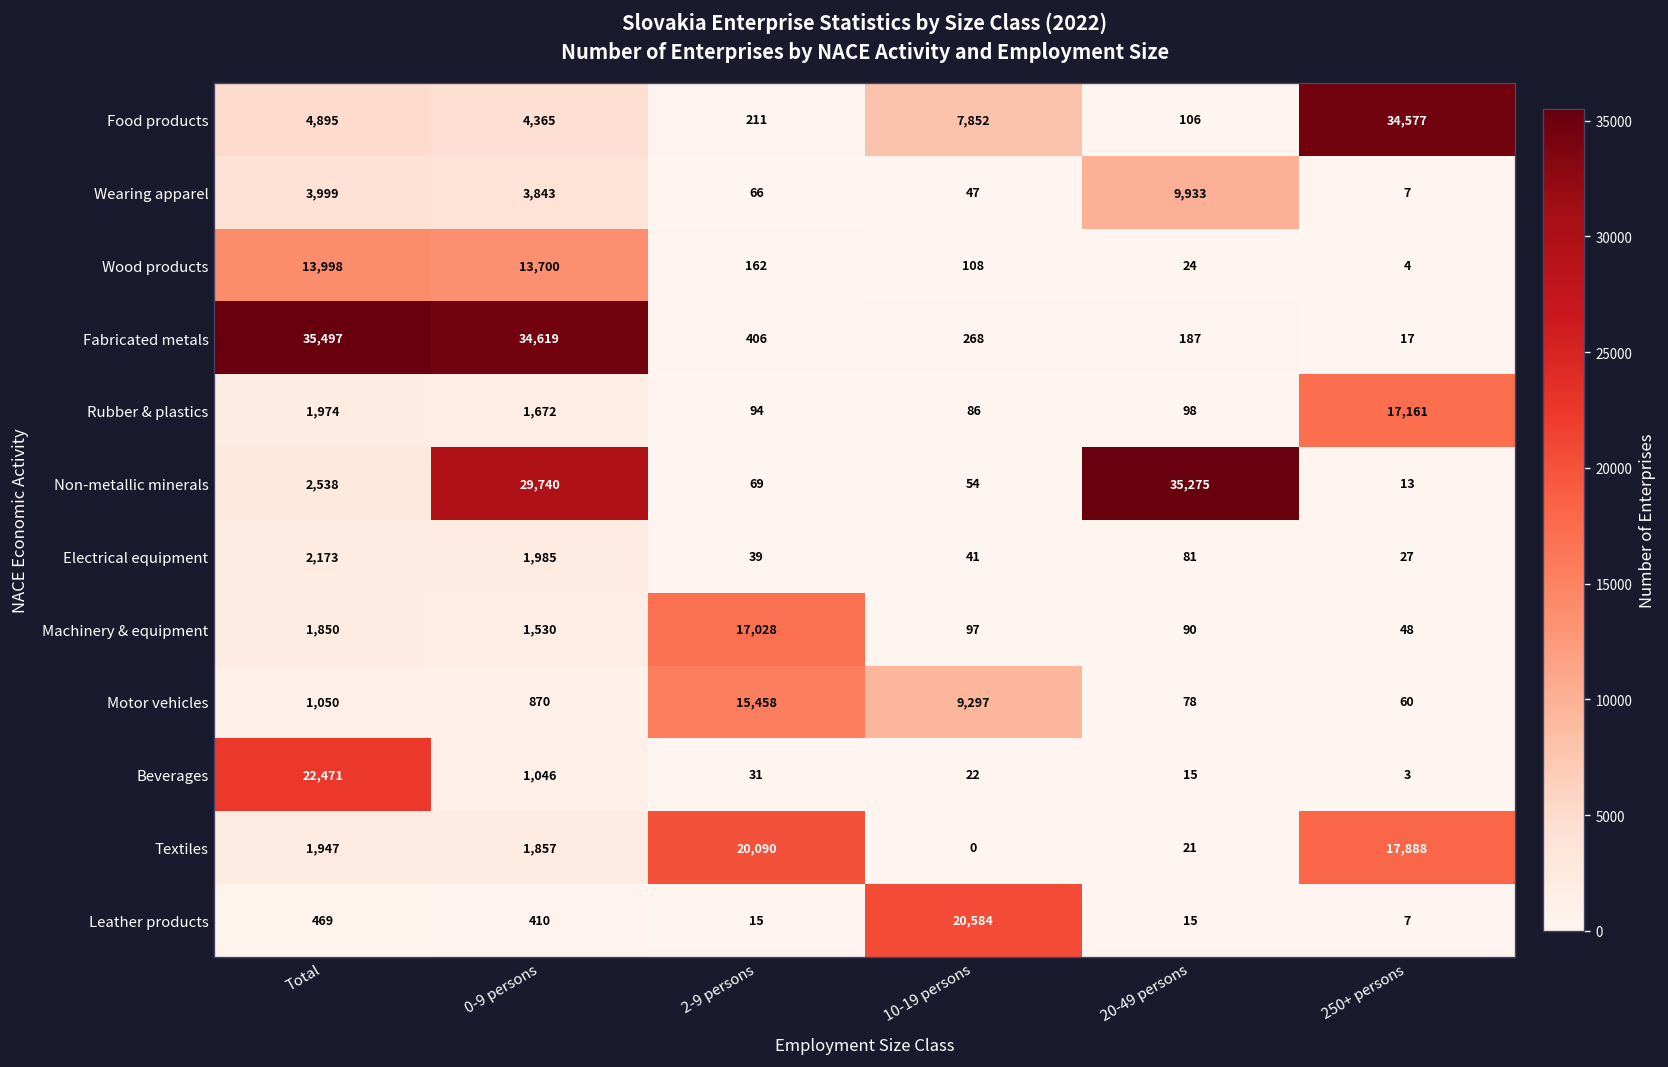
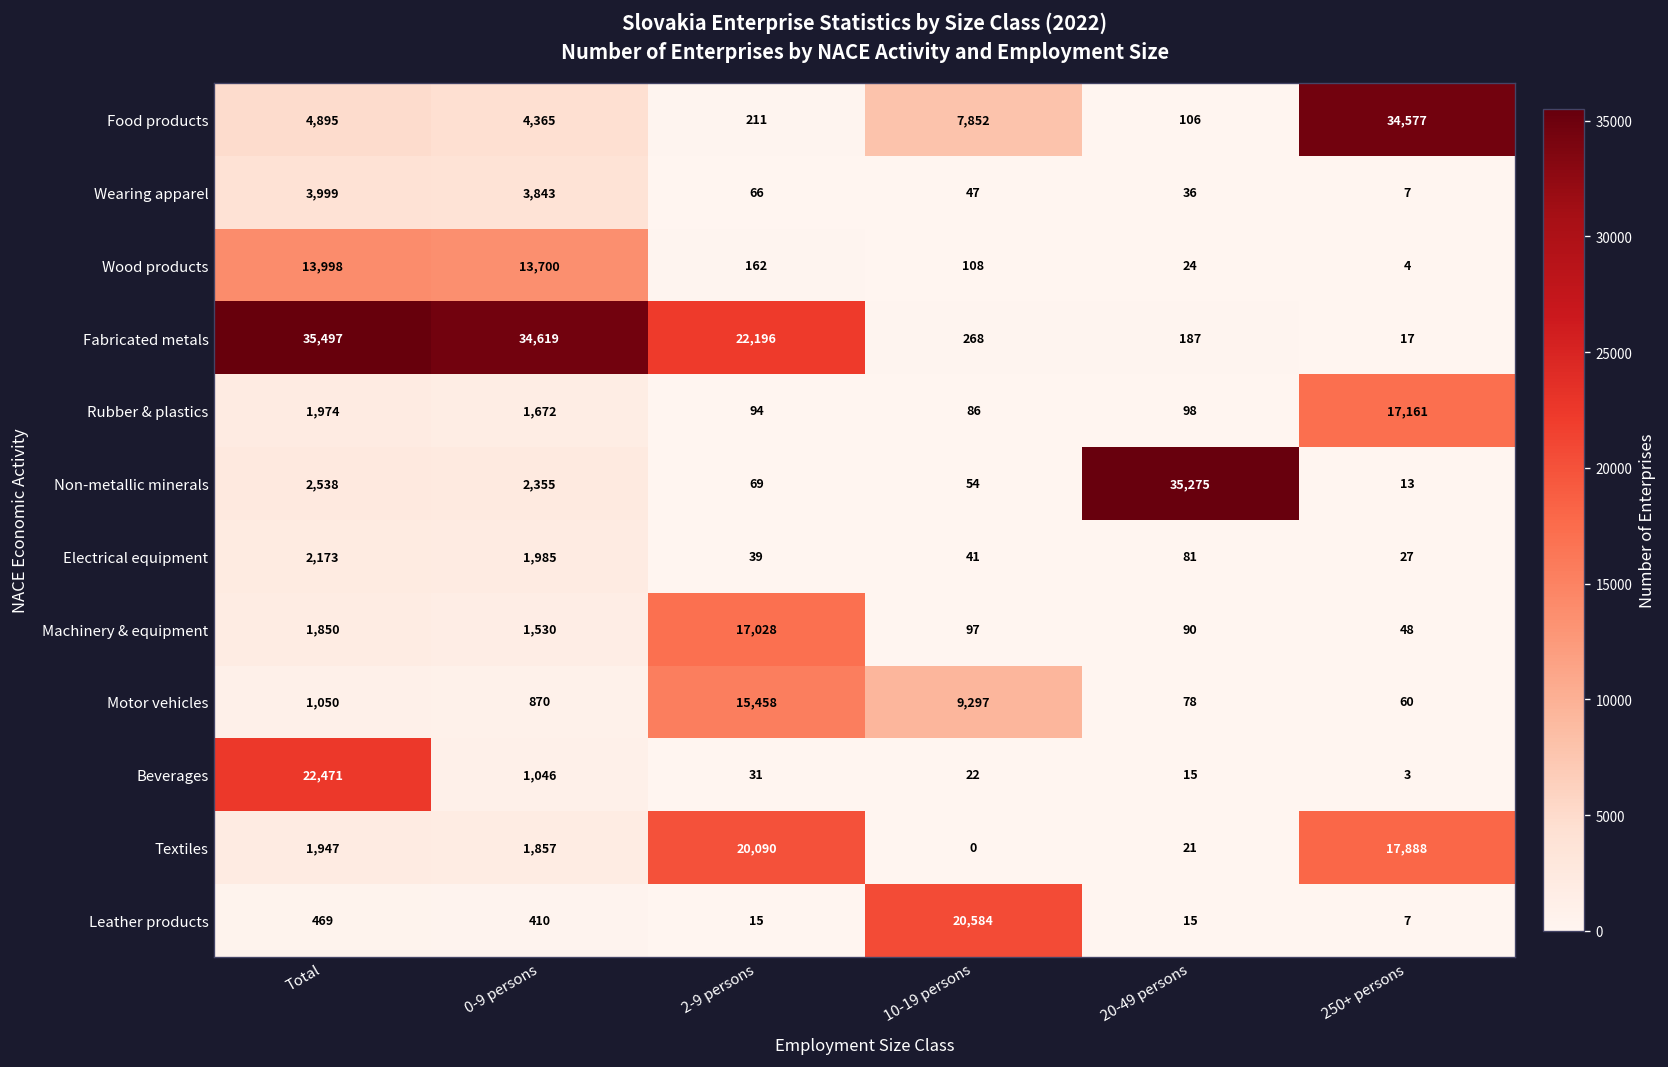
Wearing apparel, 20-49 persons: 9,933 -> 36
Fabricated metals, 2-9 persons: 406 -> 22,196
Non-metallic minerals, 0-9 persons: 29,740 -> 2,355
